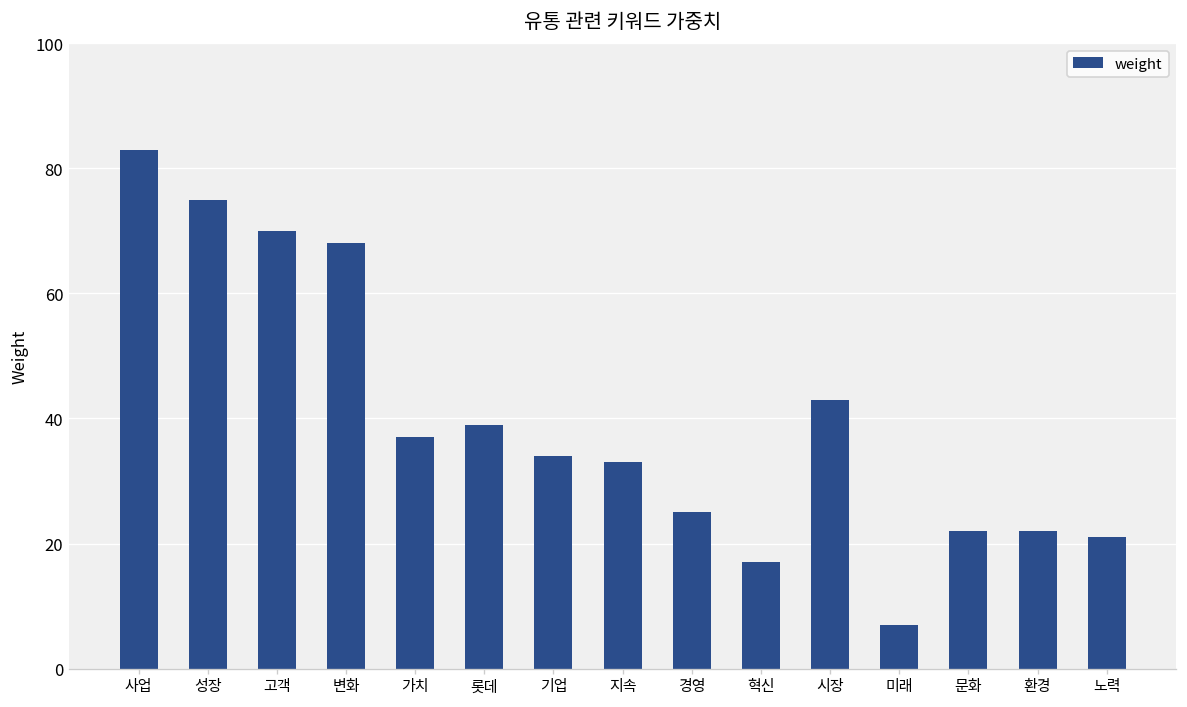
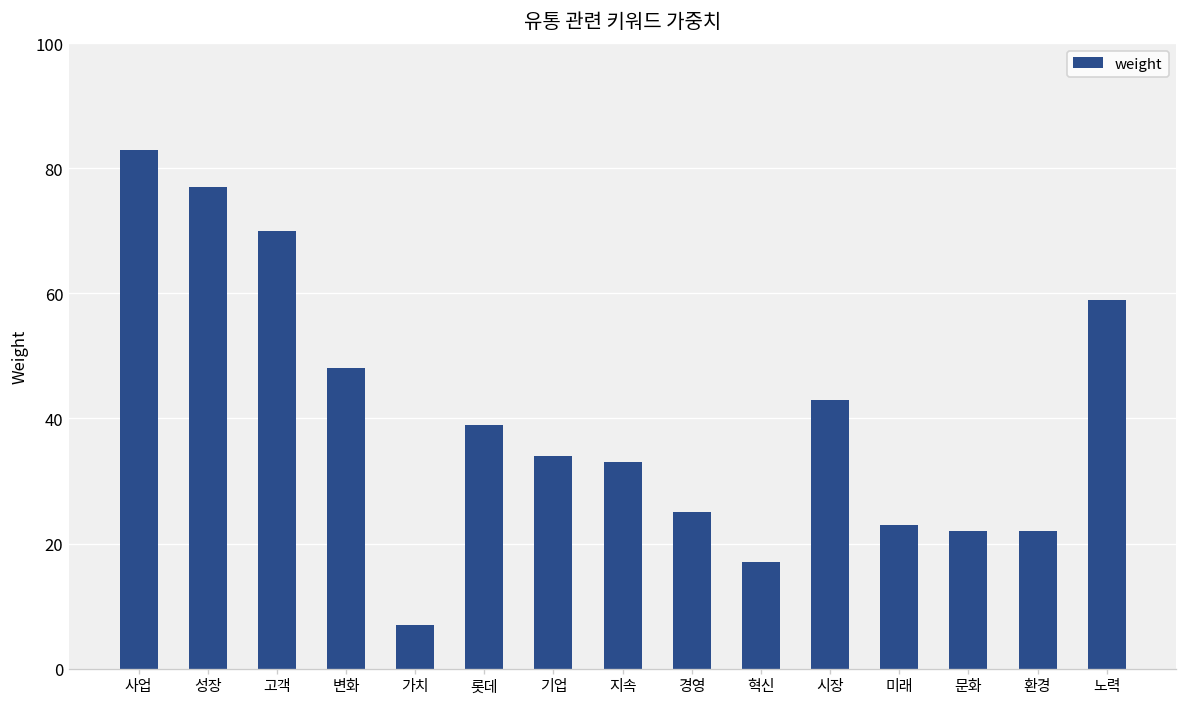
성장: 75 -> 77
변화: 68 -> 48
가치: 37 -> 7
미래: 7 -> 23
노력: 21 -> 59
